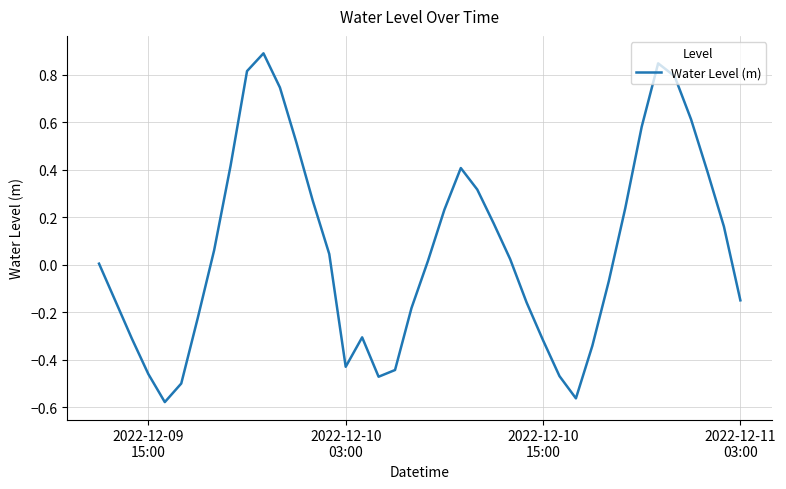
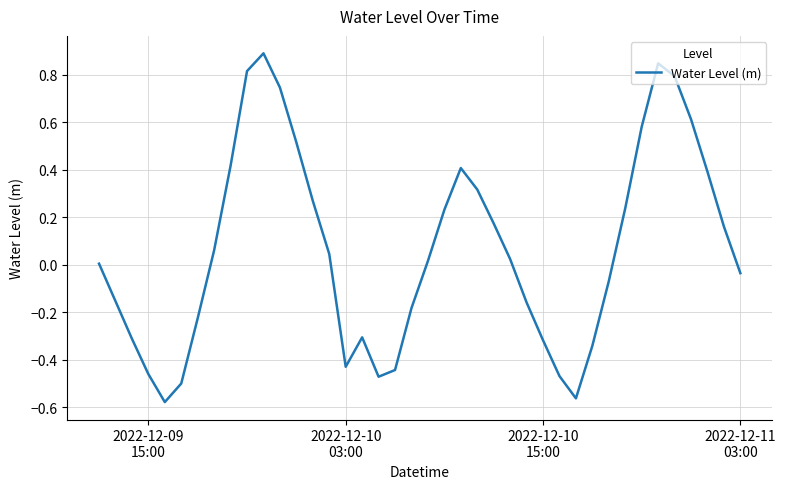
2022-12-11 03:00: -0.15 -> -0.04
